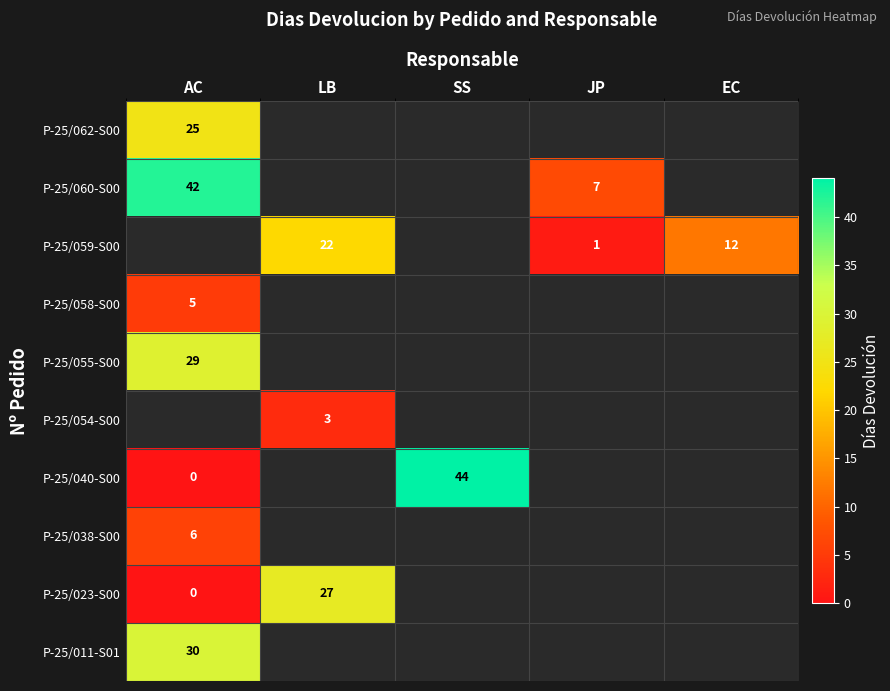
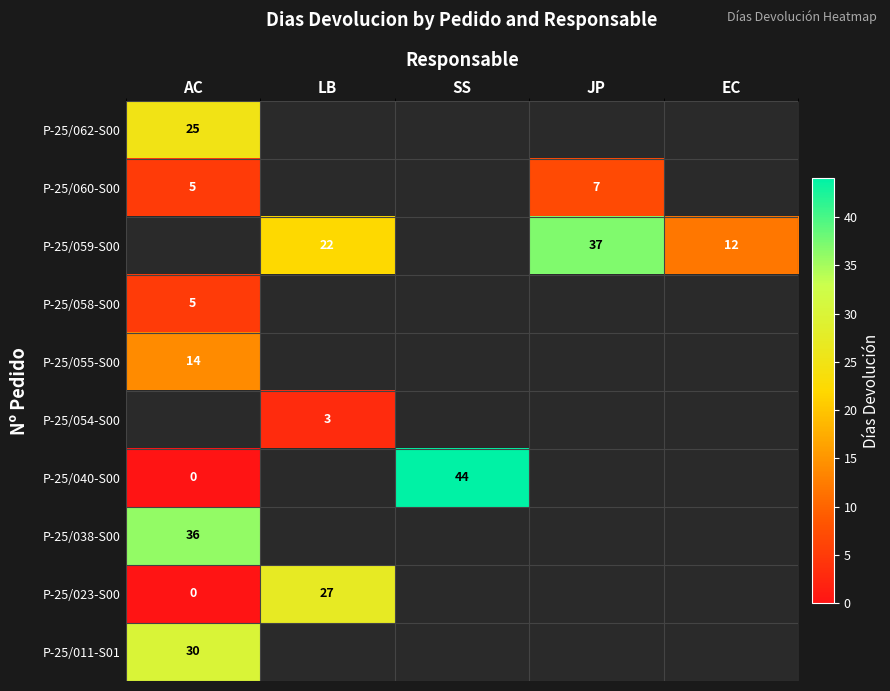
P-25/060-S00, AC: 42 -> 5
P-25/059-S00, JP: 1 -> 37
P-25/055-S00, AC: 29 -> 14
P-25/038-S00, AC: 6 -> 36
